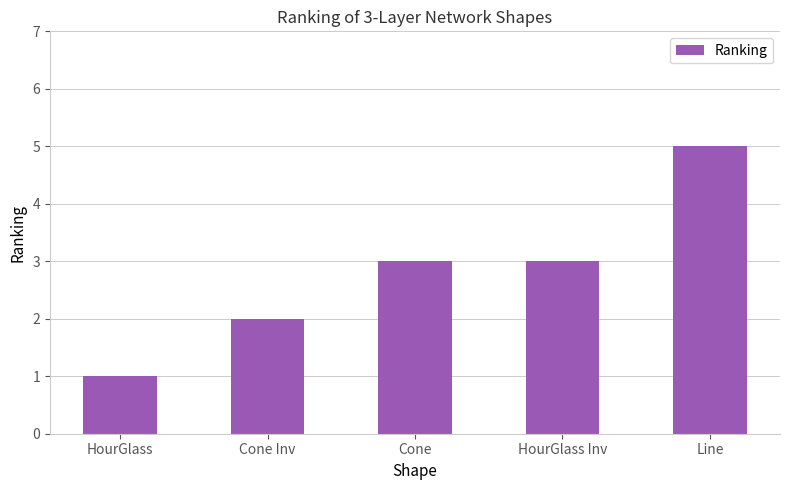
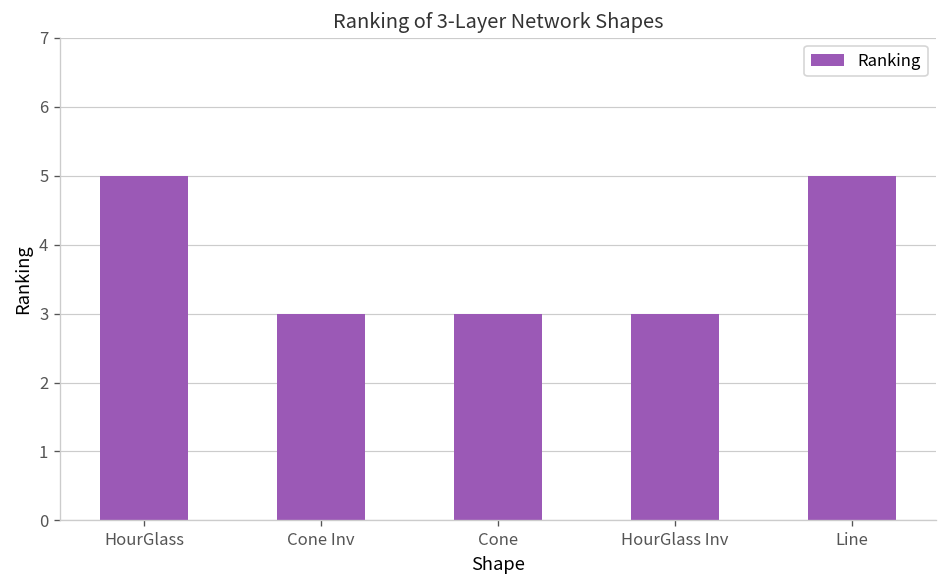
HourGlass: 1 -> 5
Cone Inv: 2 -> 3
